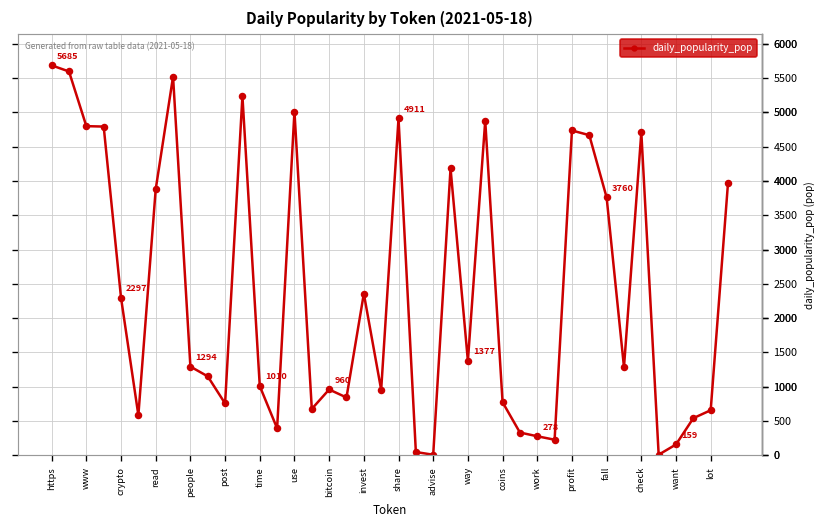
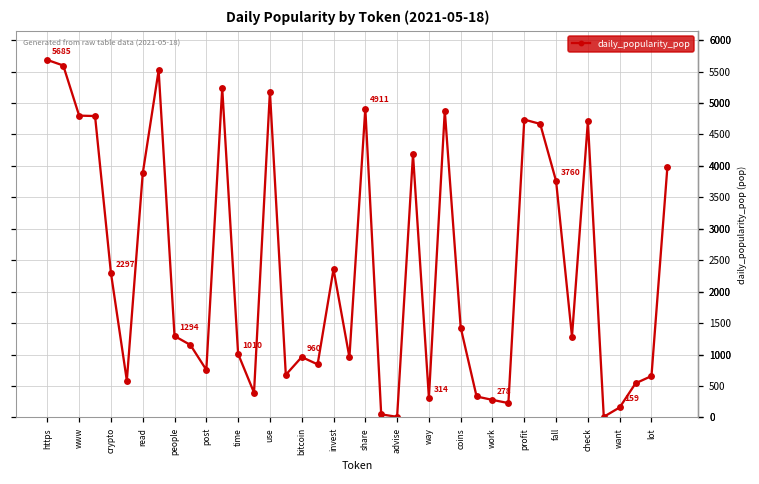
use: 5000 -> 5200
way: 1377 -> 314
coins: 800 -> 1400
